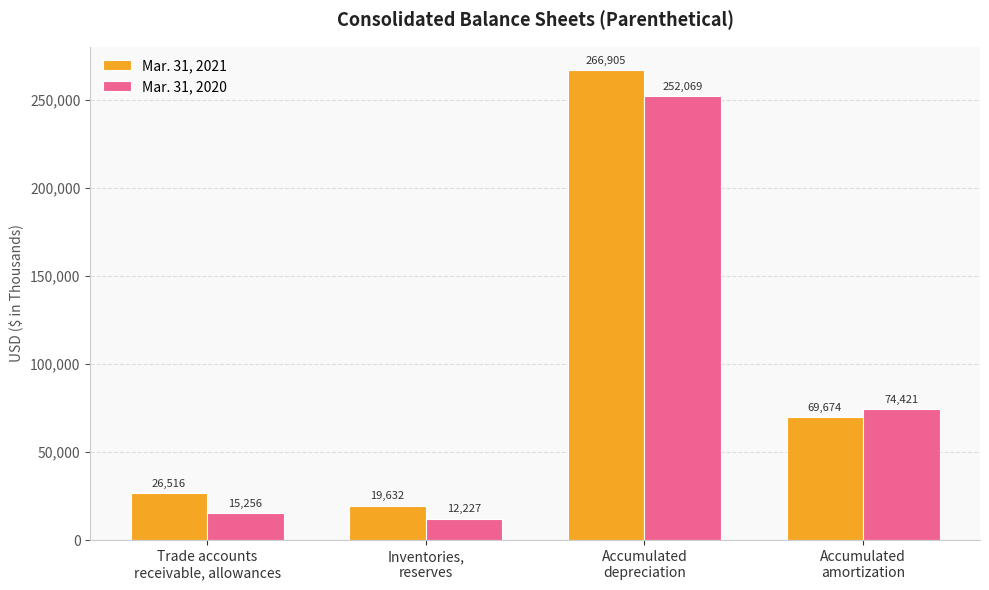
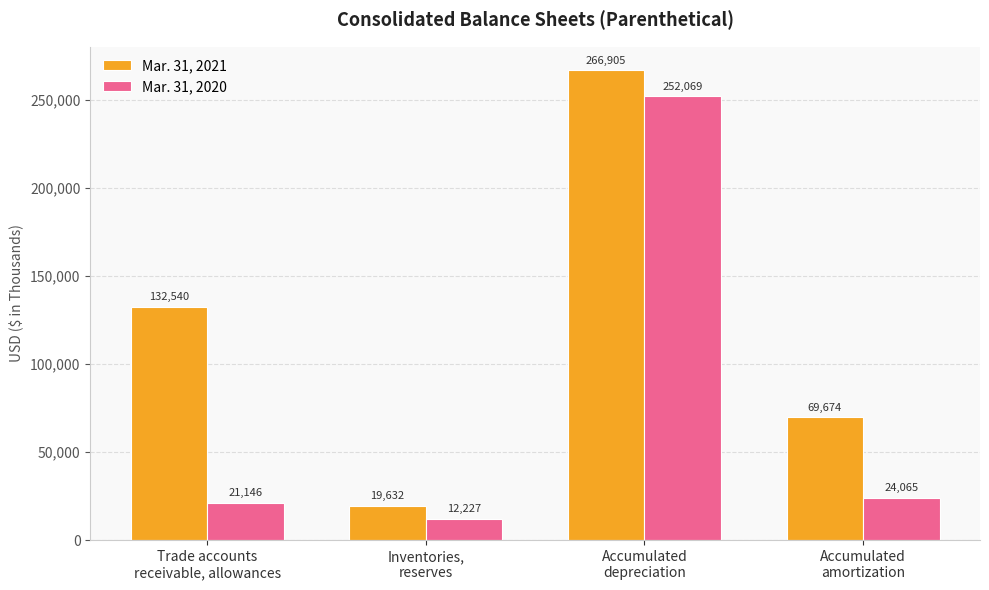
Mar. 31, 2021, Trade accounts receivable, allowances: 26,516 -> 132,540
Mar. 31, 2020, Trade accounts receivable, allowances: 15,256 -> 21,146
Mar. 31, 2020, Accumulated amortization: 74,421 -> 24,065
